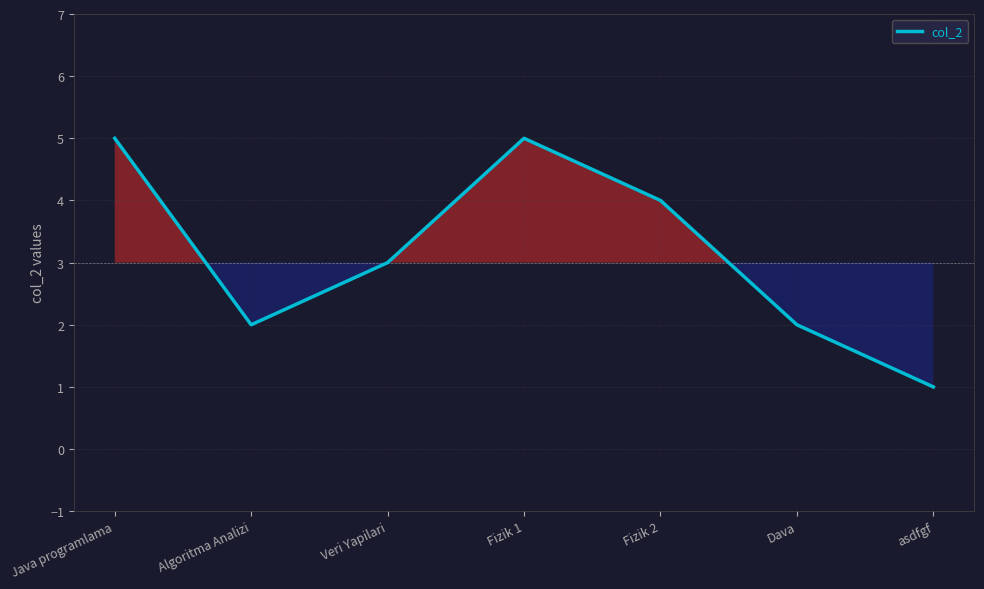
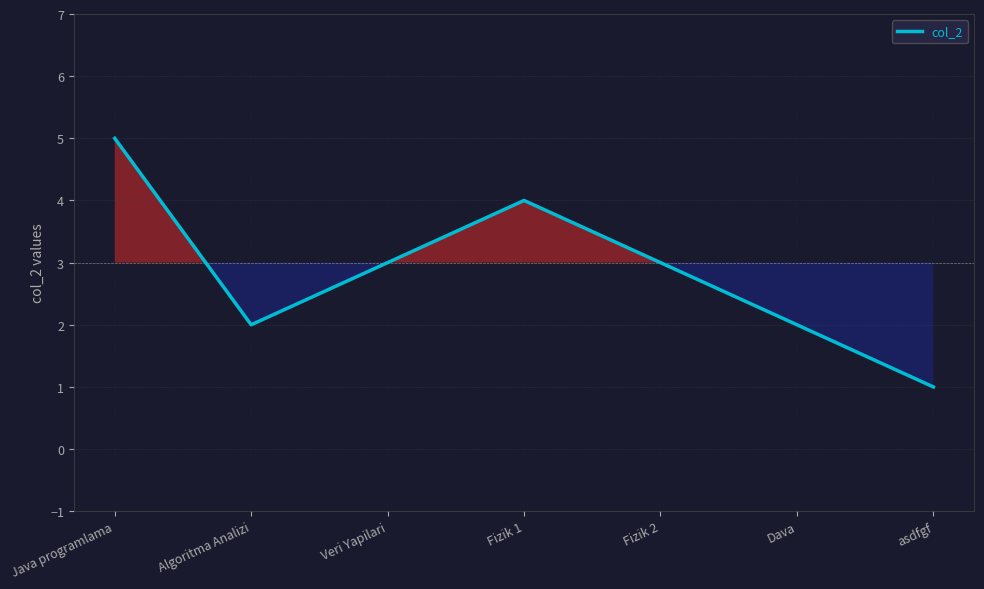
Fizik 1: 5 -> 4
Fizik 2: 4 -> 3
